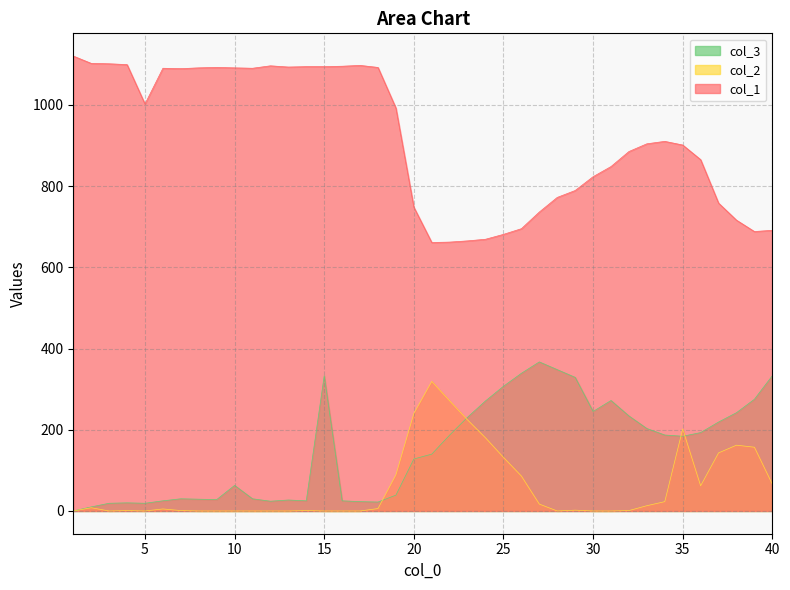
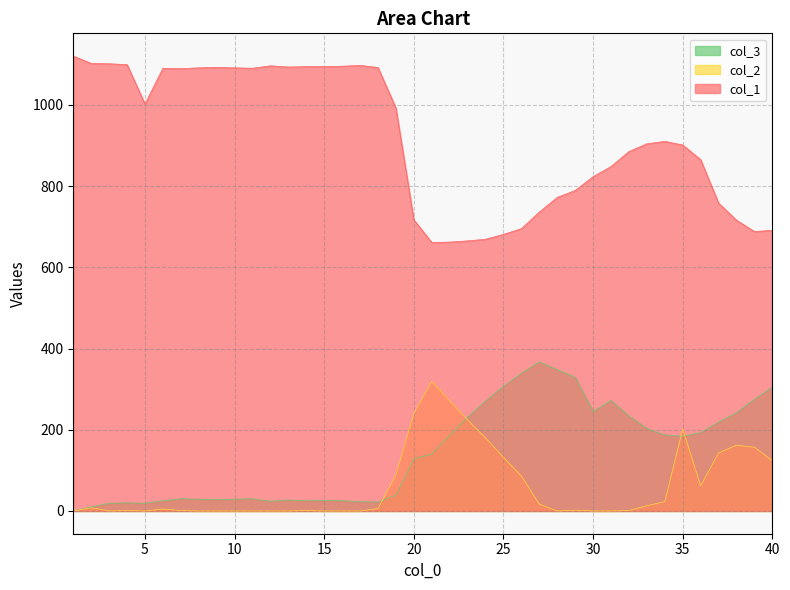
col_3, 10: 60 -> 30
col_3, 15: 330 -> 30
col_1, 20: 750 -> 720
col_3, 40: 330 -> 310
col_2, 40: 70 -> 120
